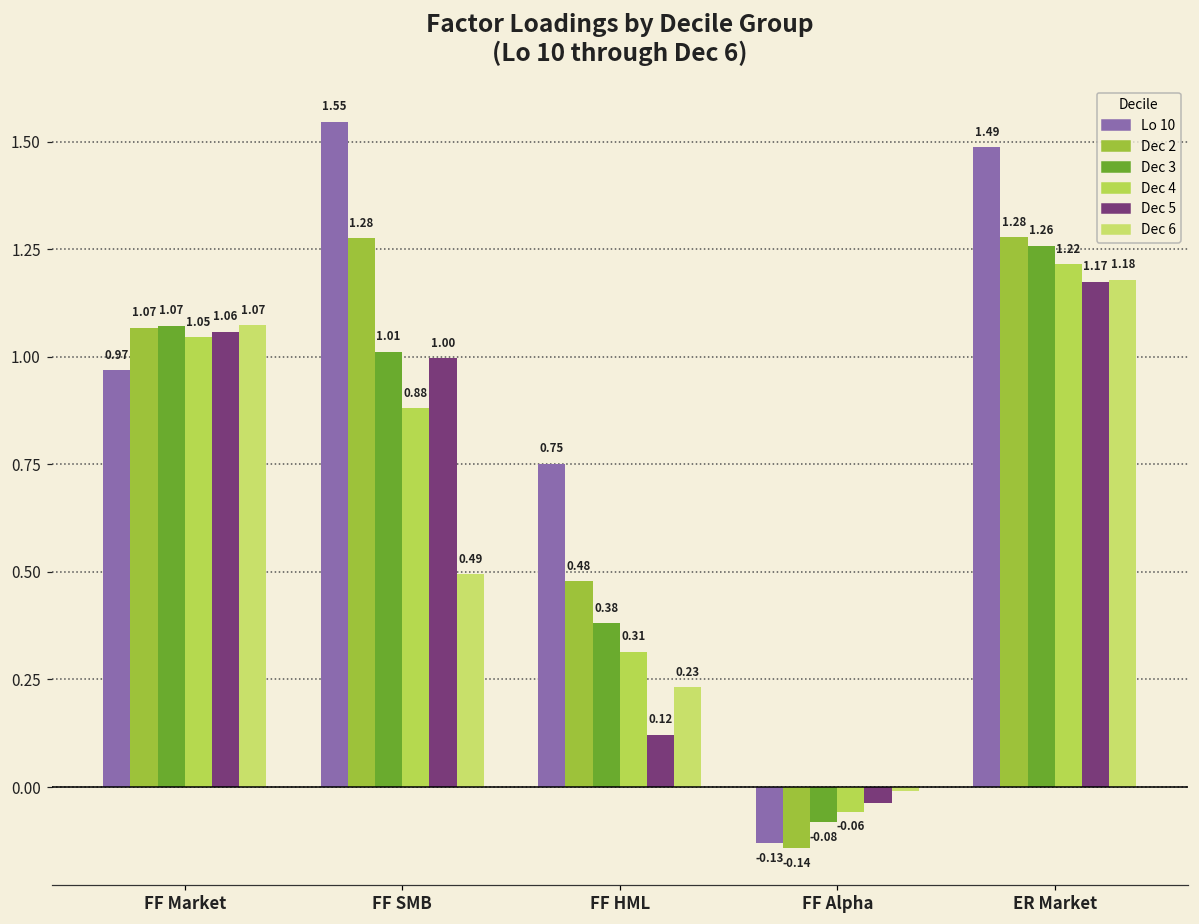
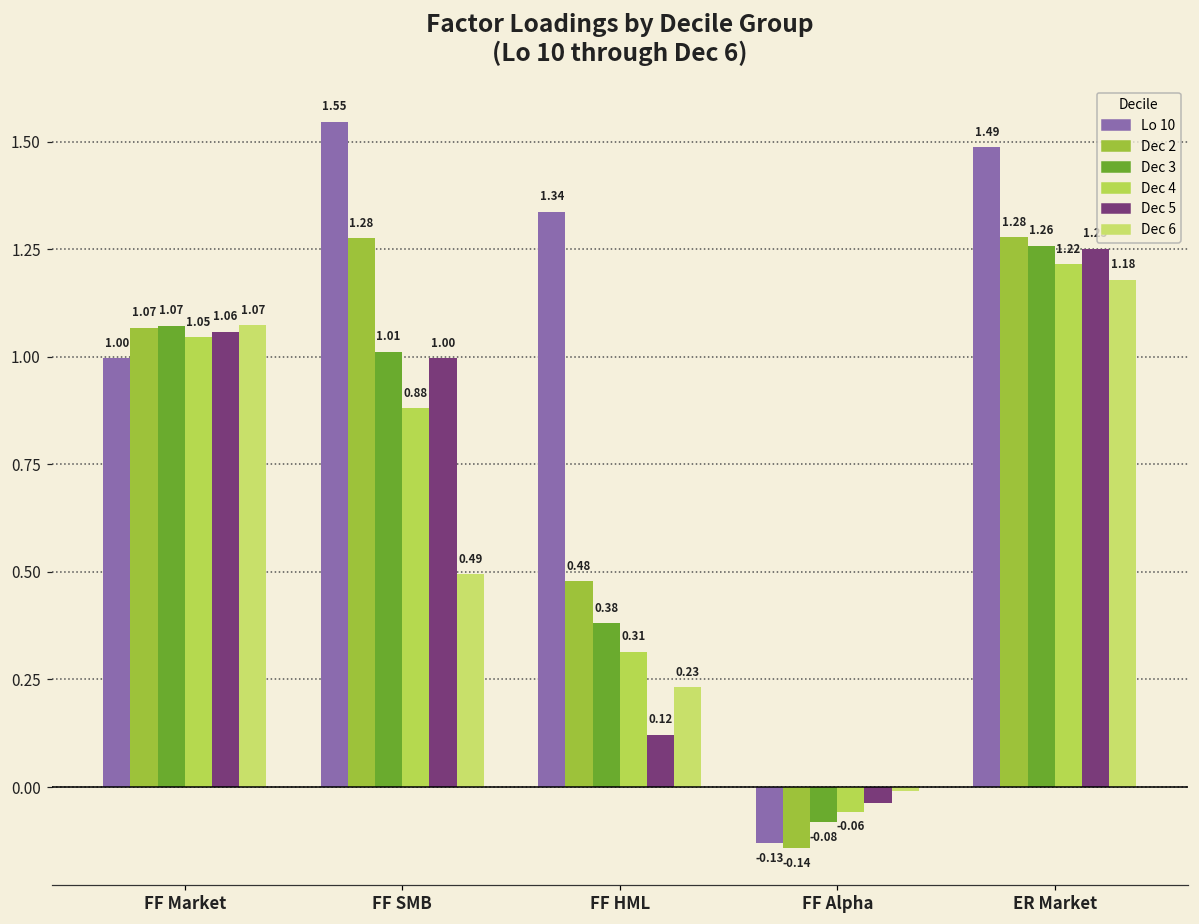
Lo 10, FF Market: 0.97 -> 1.00
Lo 10, FF HML: 0.75 -> 1.34
Dec 5, ER Market: 1.17 -> 1.25
